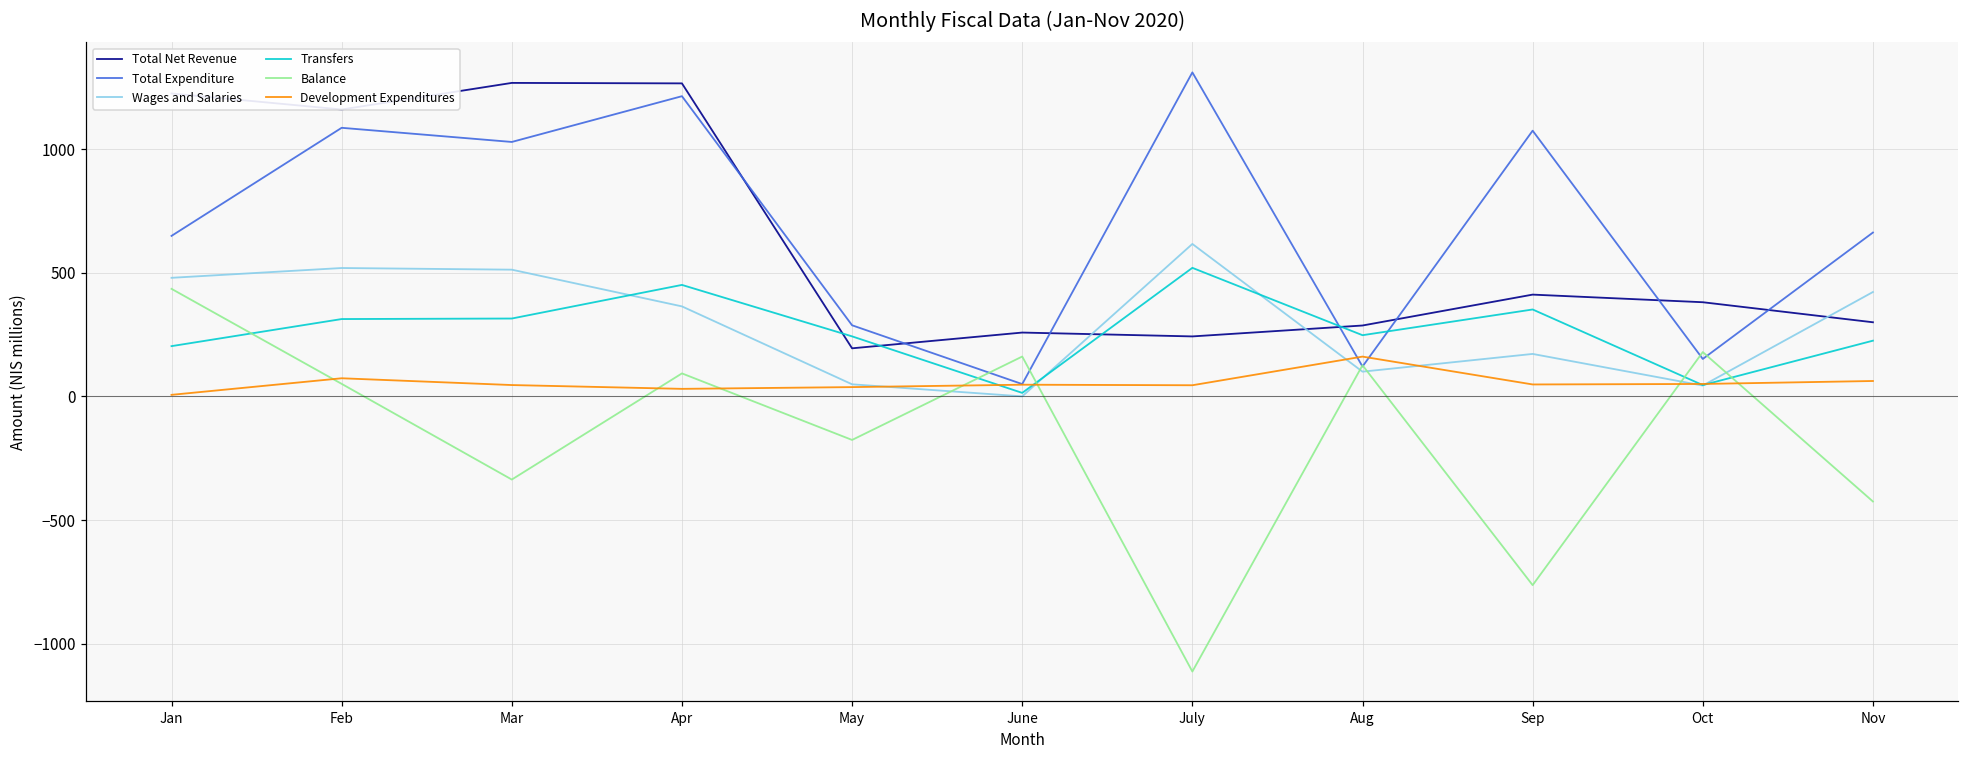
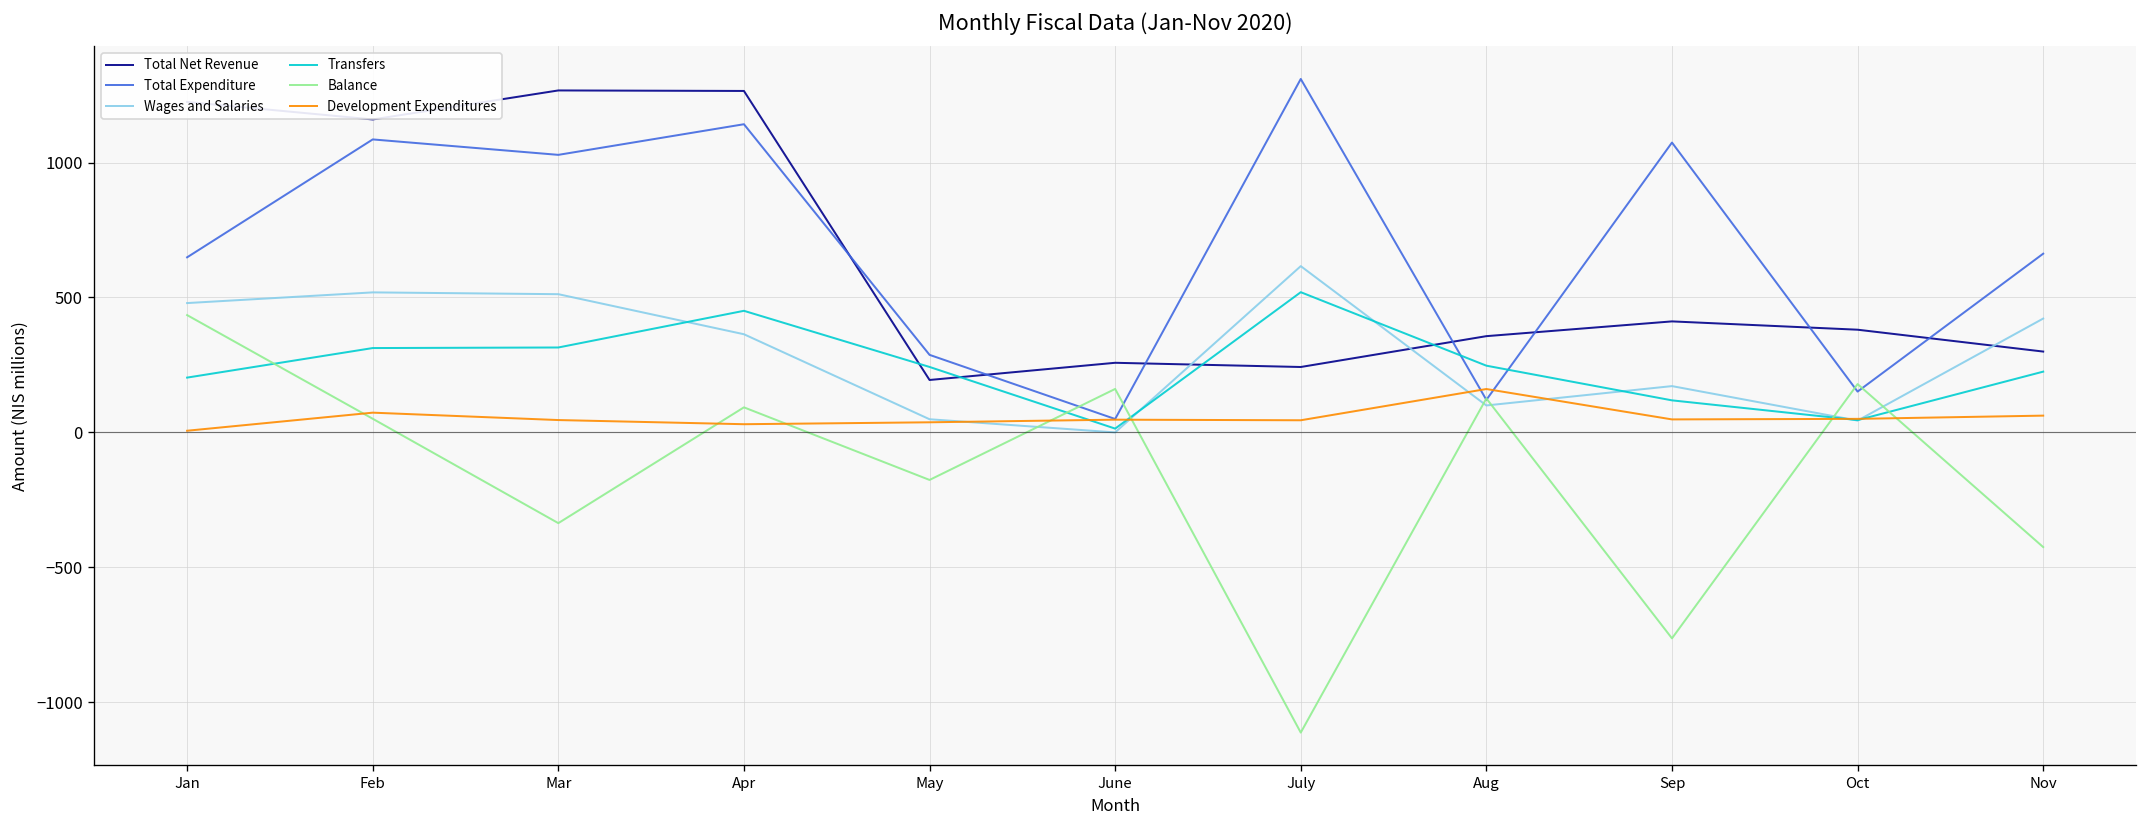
Total Expenditure, Apr: 1210 -> 1140
Total Net Revenue, Aug: 290 -> 360
Transfers, Sep: 350 -> 120
